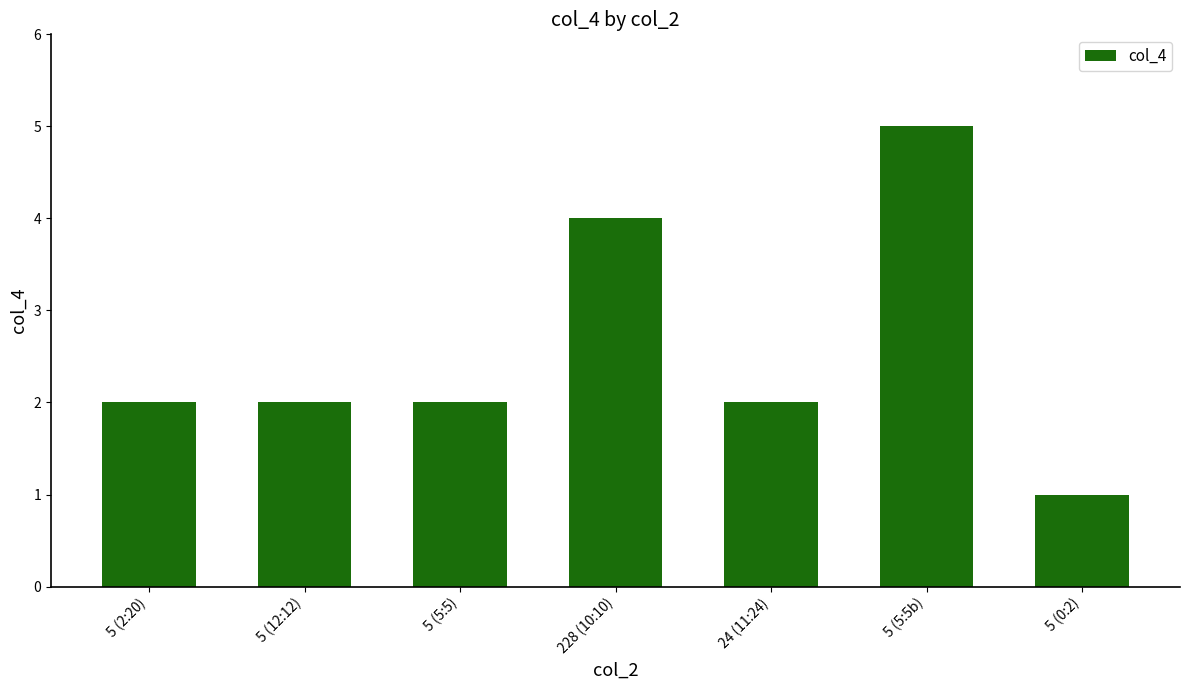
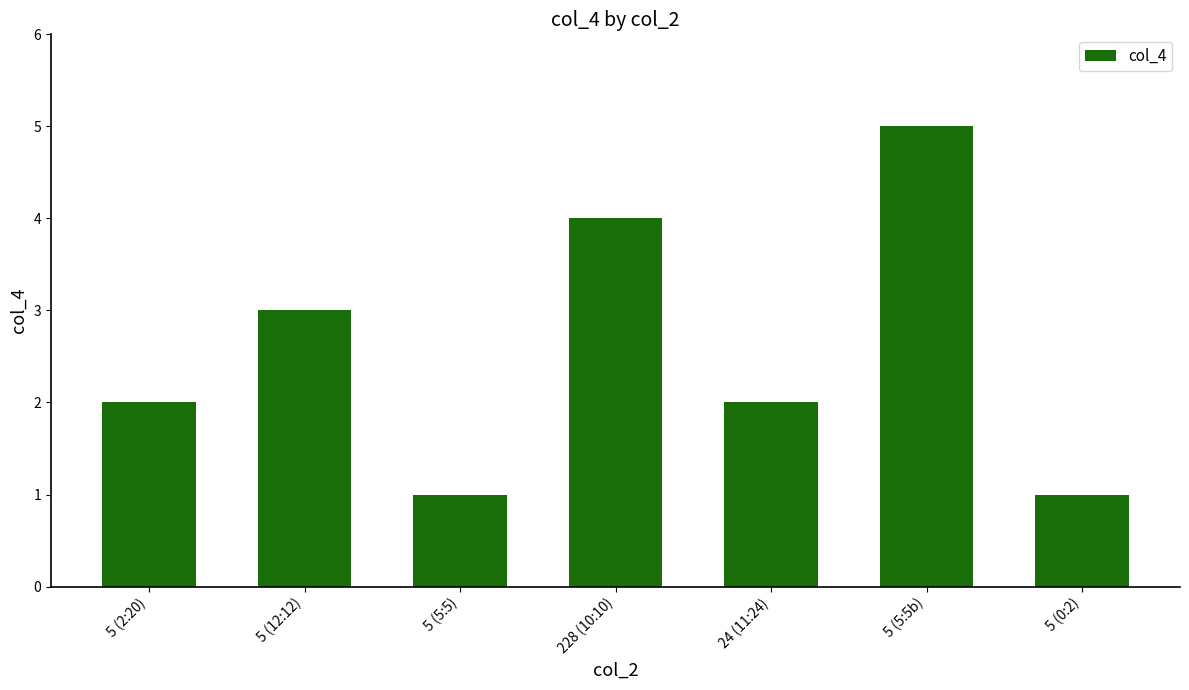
5 (12:12): 2 -> 3
5 (5:5): 2 -> 1
